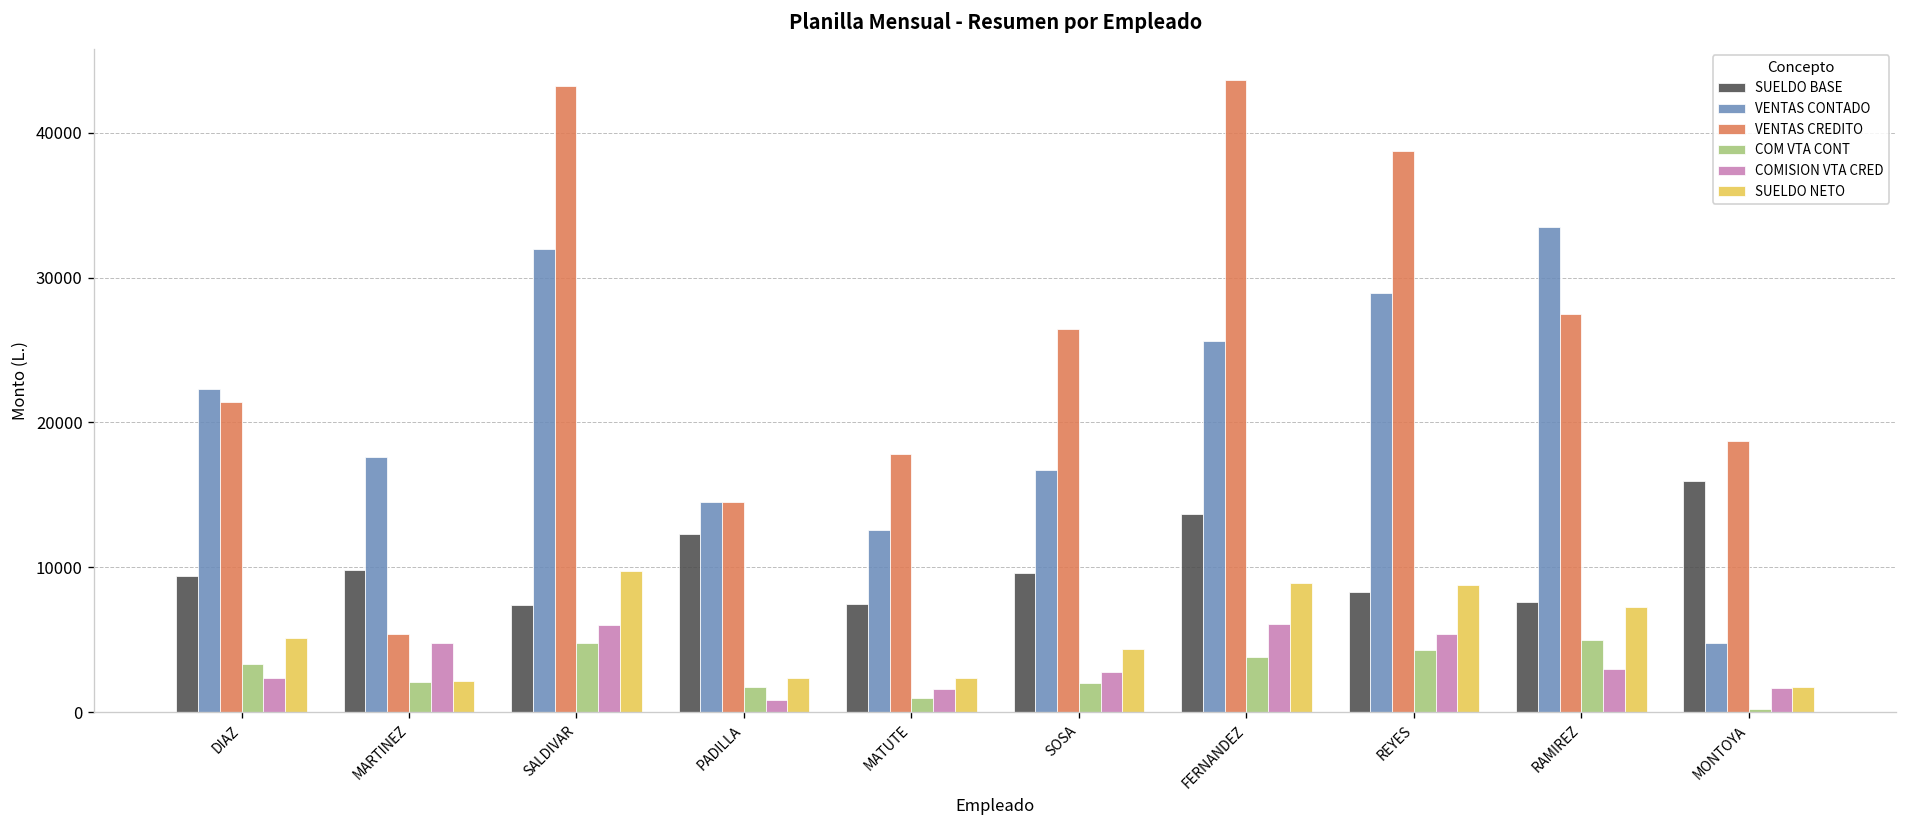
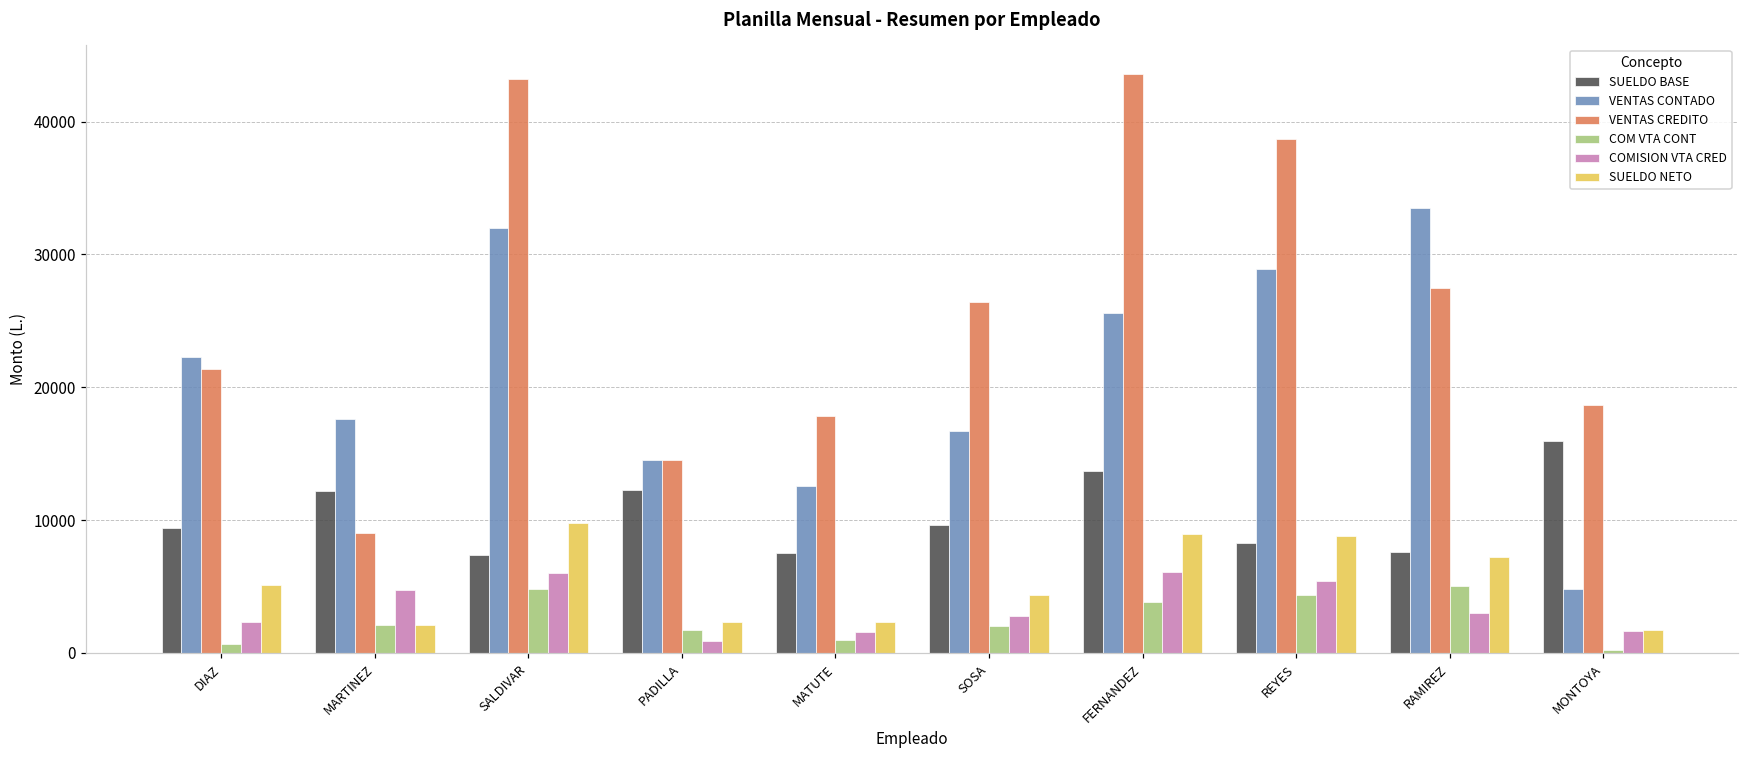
COM VTA CONT, DIAZ: 3300 -> 600
SUELDO BASE, MARTINEZ: 9900 -> 12200
VENTAS CREDITO, MARTINEZ: 5400 -> 9000
